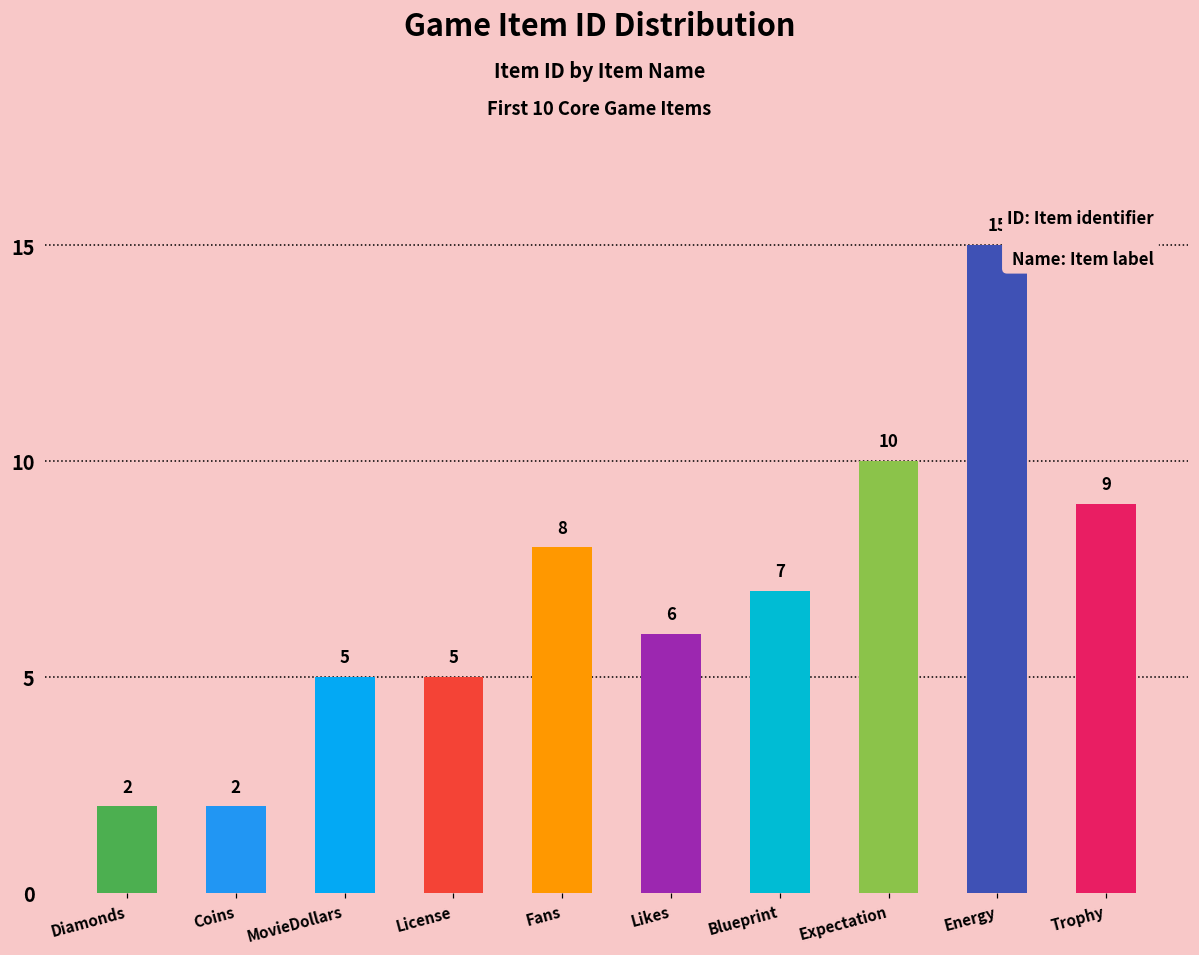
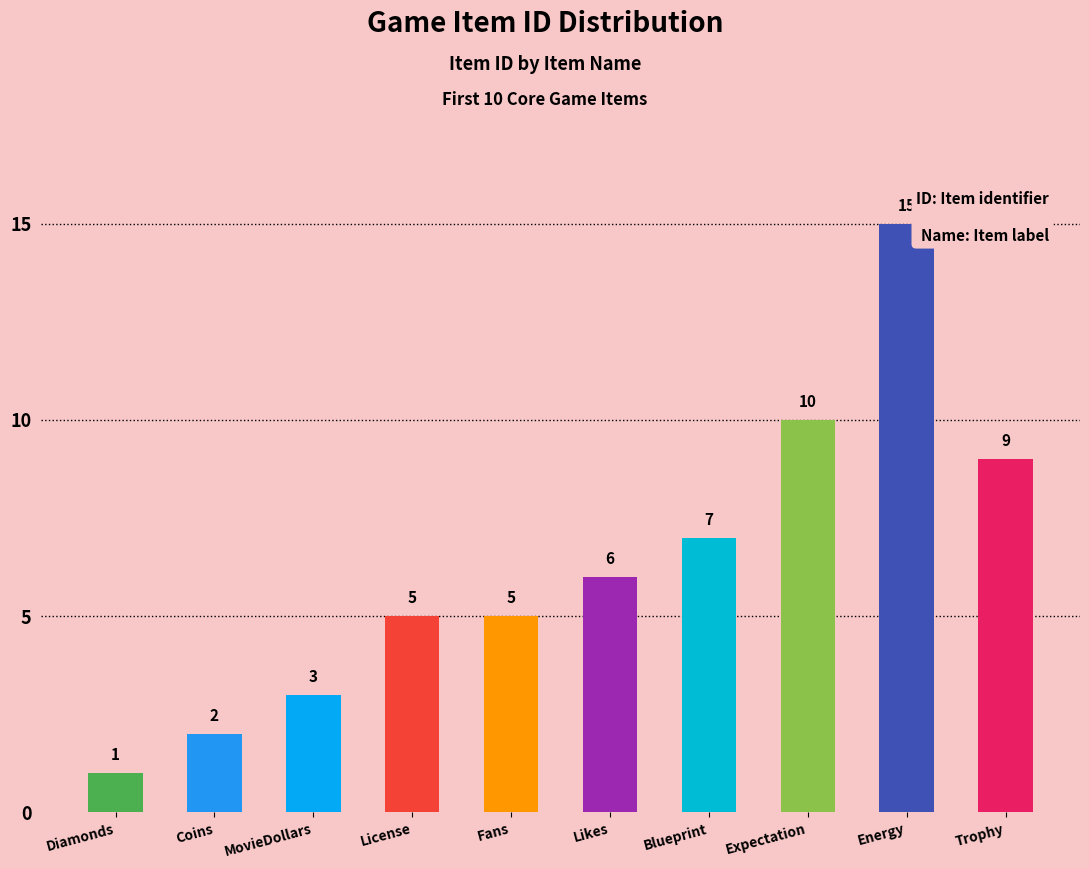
Diamonds: 2 -> 1
MovieDollars: 5 -> 3
Fans: 8 -> 5
